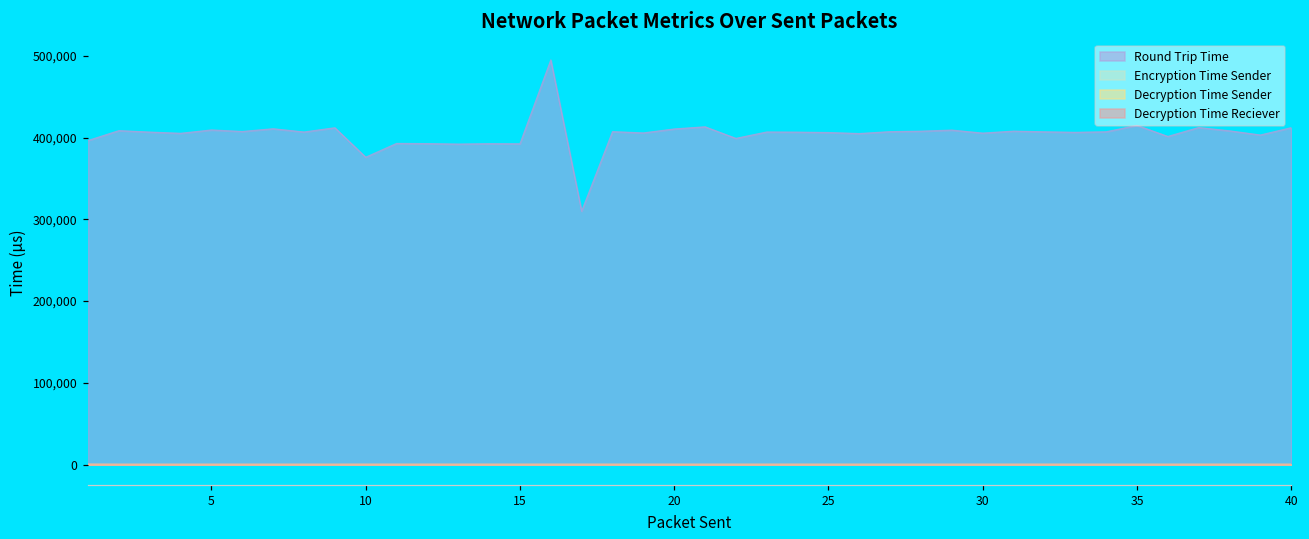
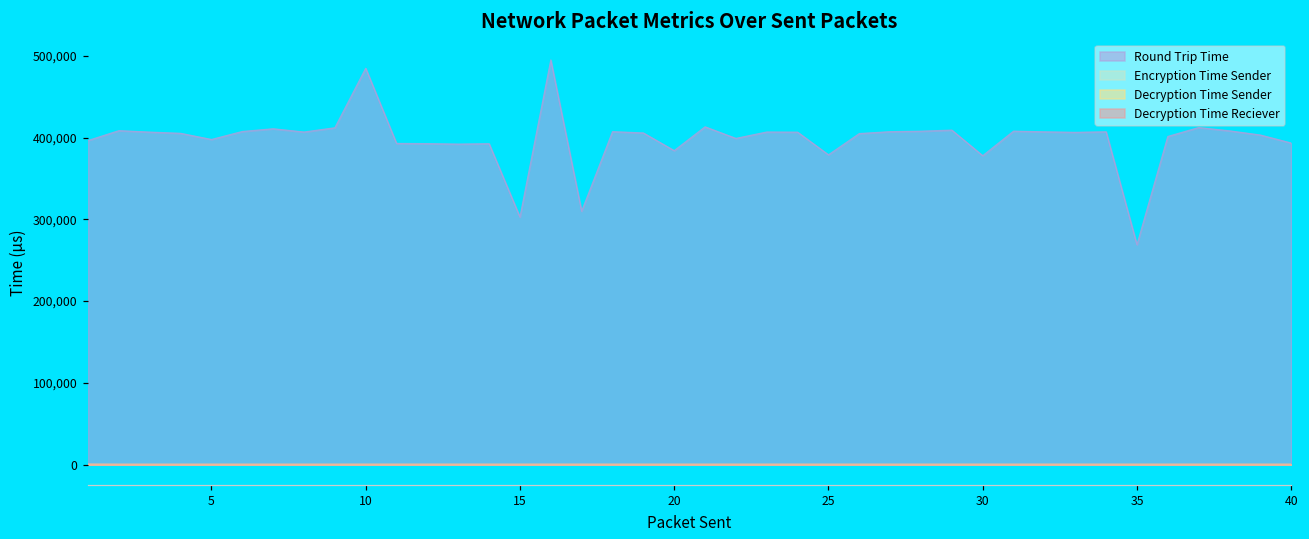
Round Trip Time, 5: 410,000 -> 400,000
Round Trip Time, 10: 380,000 -> 480,000
Round Trip Time, 15: 390,000 -> 300,000
Round Trip Time, 20: 410,000 -> 380,000
Round Trip Time, 25: 410,000 -> 380,000
Round Trip Time, 30: 410,000 -> 380,000
Round Trip Time, 35: 410,000 -> 270,000
Round Trip Time, 40: 410,000 -> 390,000
